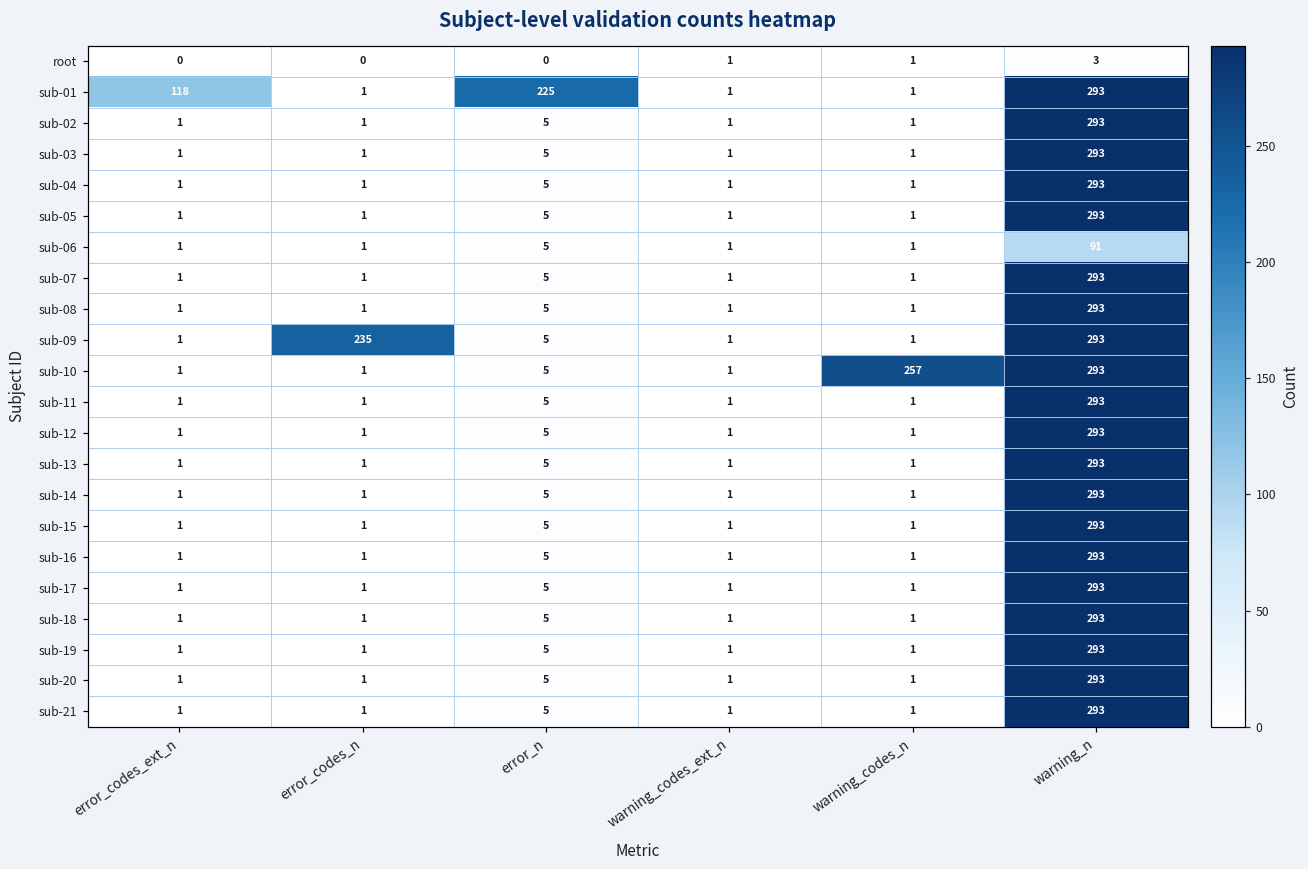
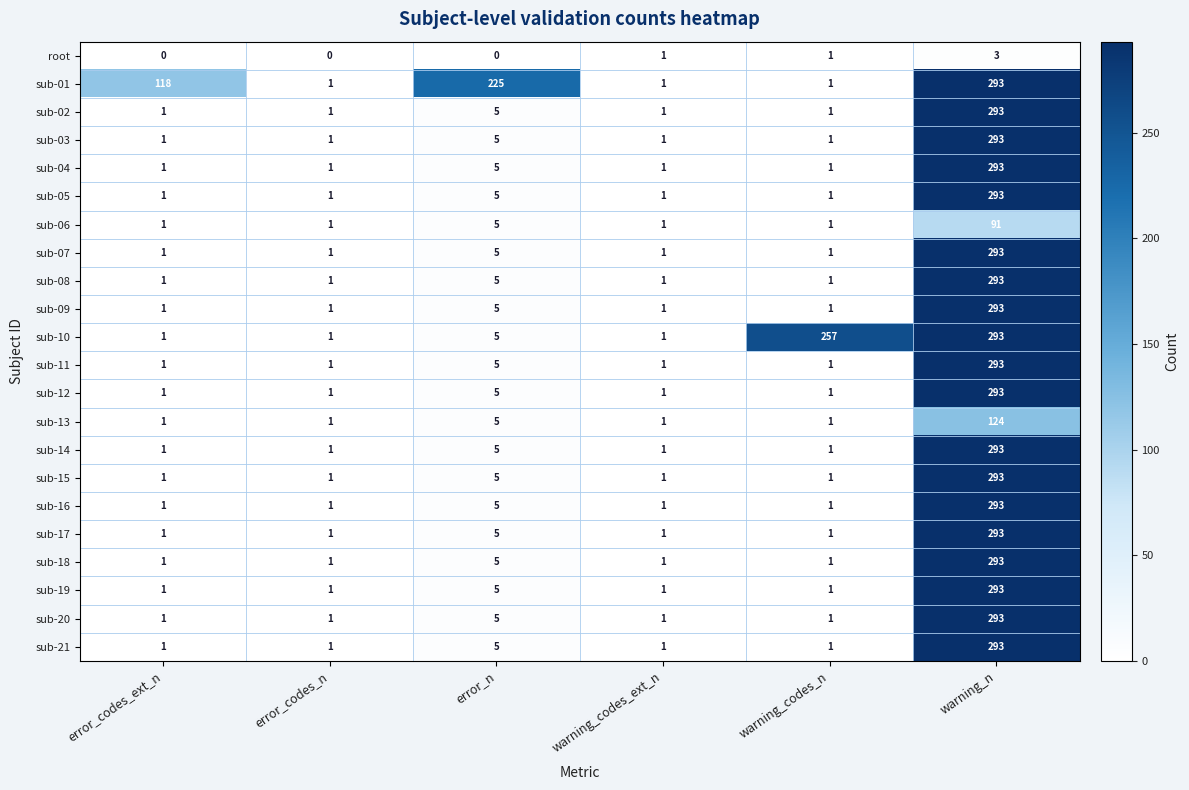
sub-09, error_codes_n: 235 -> 1
sub-13, warning_n: 293 -> 124
